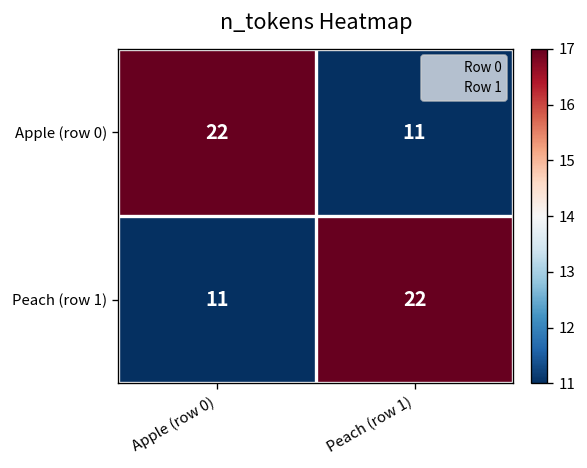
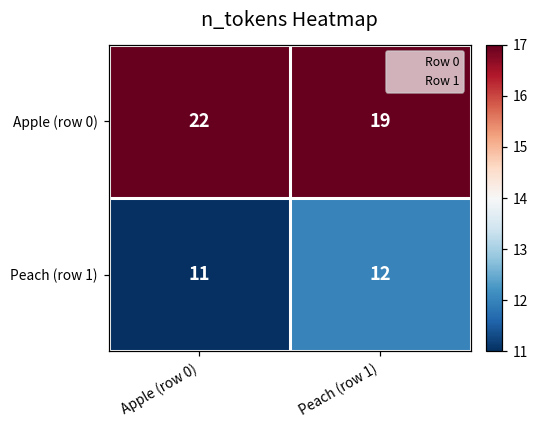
Apple (row 0), Peach (row 1): 11 -> 19
Peach (row 1), Peach (row 1): 22 -> 12
